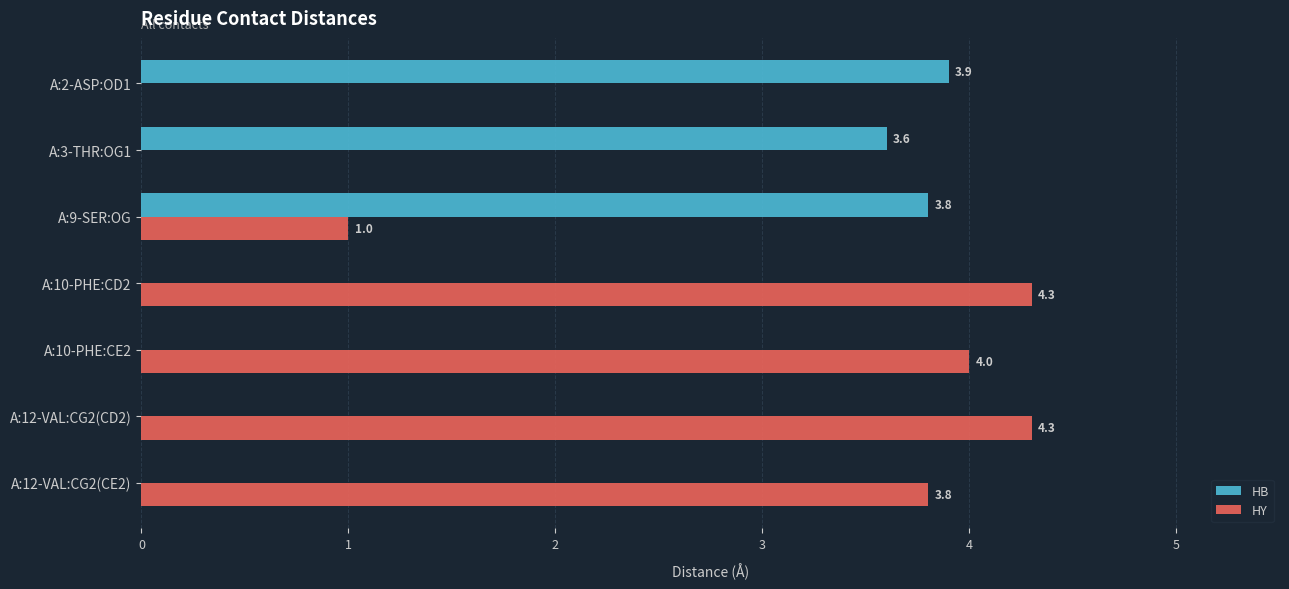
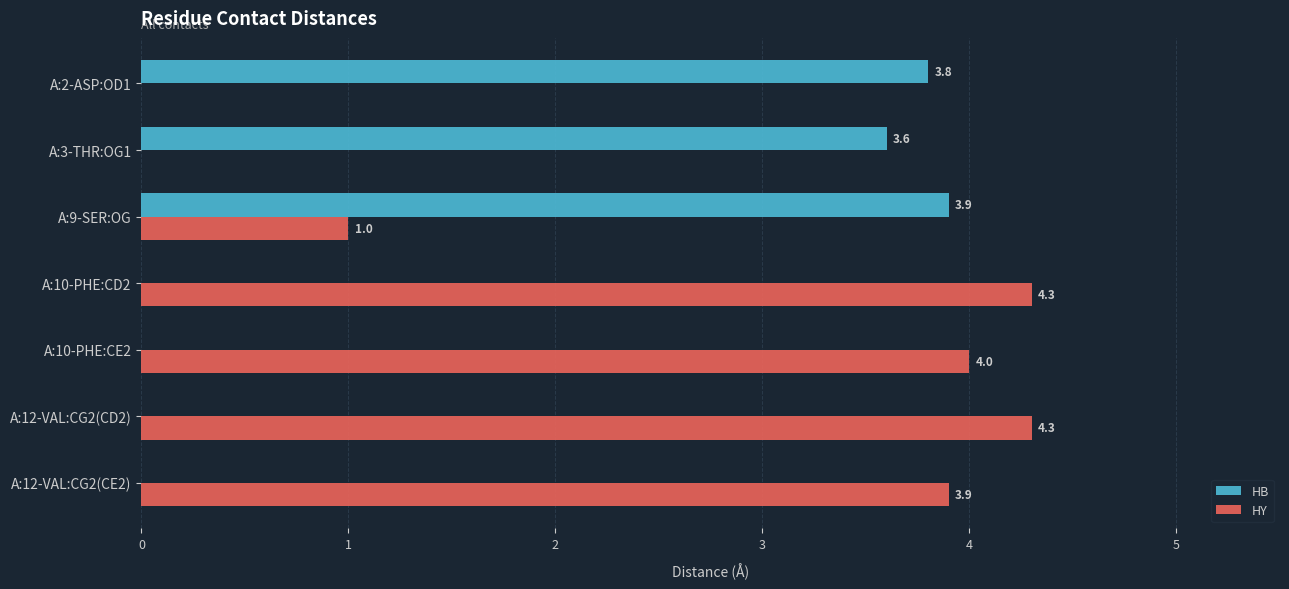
HB, A:2-ASP:OD1: 3.9 -> 3.8
HB, A:9-SER:OG: 3.8 -> 3.9
HY, A:12-VAL:CG2(CE2): 3.8 -> 3.9
